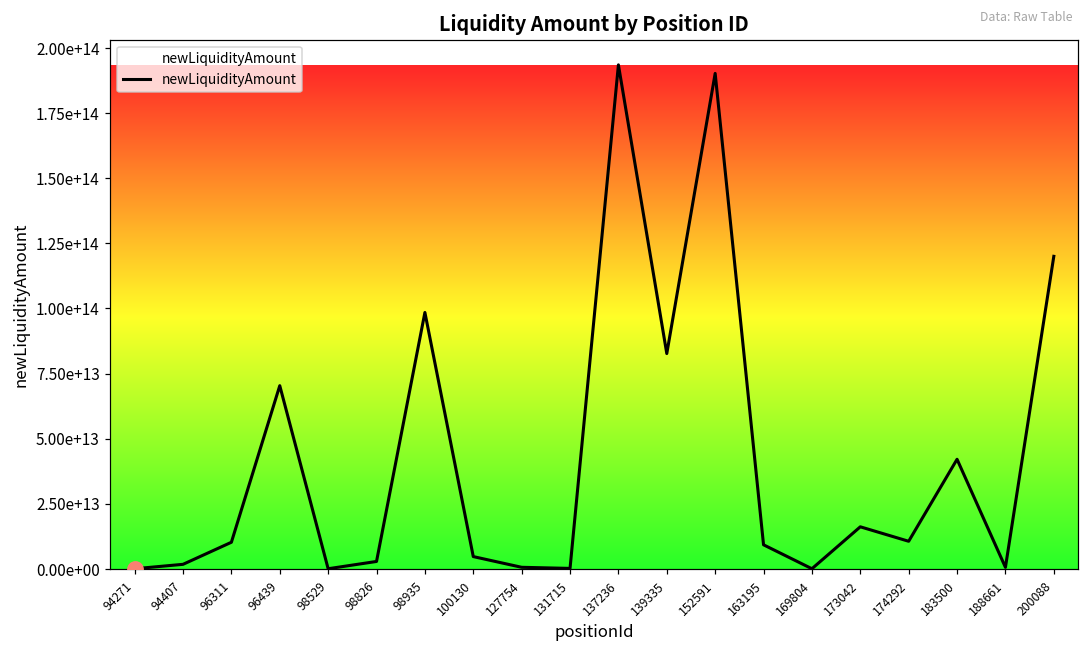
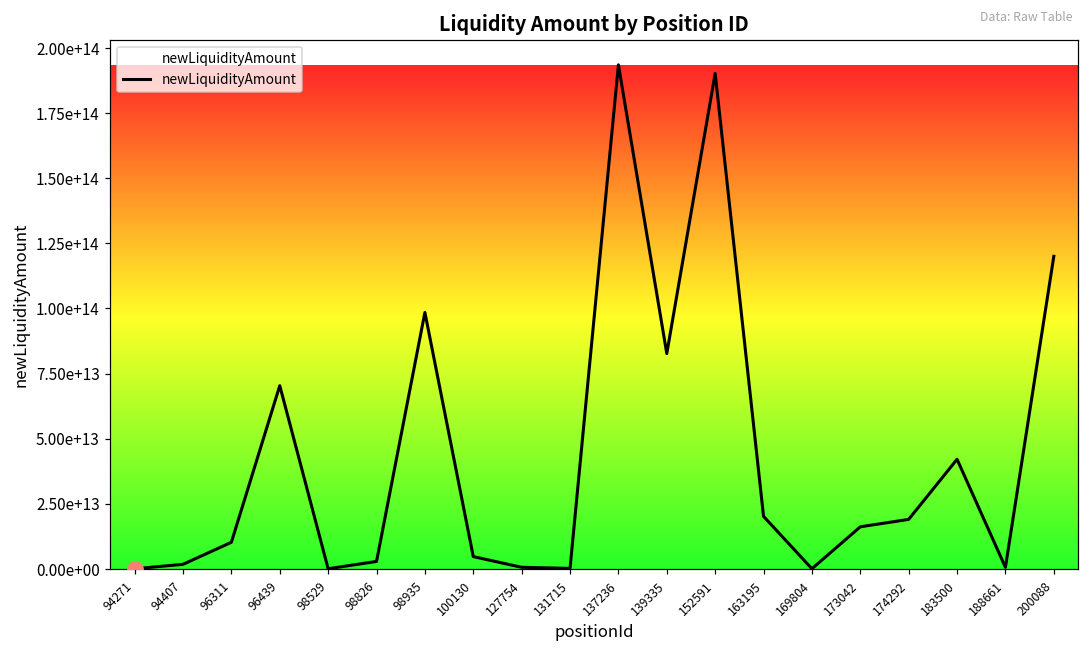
newLiquidityAmount, 163195: 9000000000000 -> 20000000000000
newLiquidityAmount, 174292: 11000000000000 -> 19000000000000
